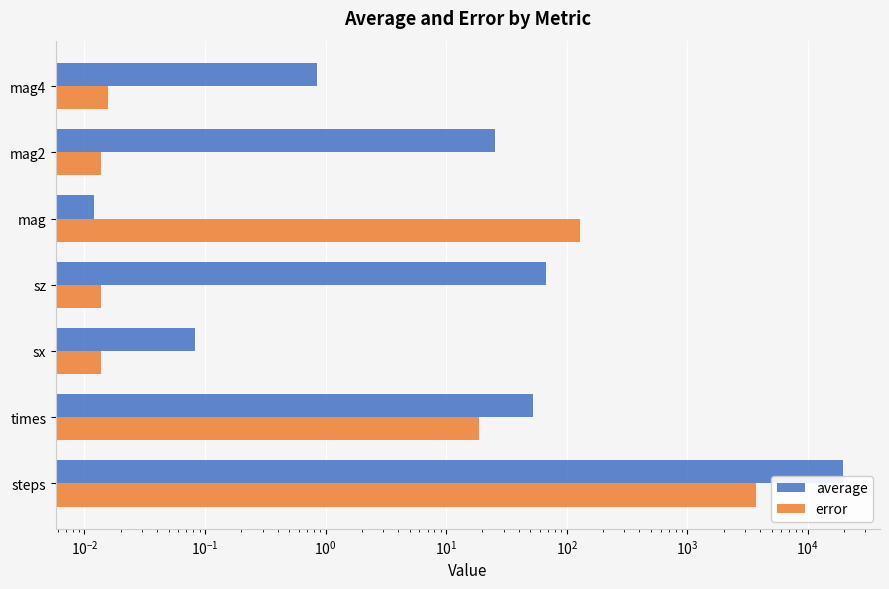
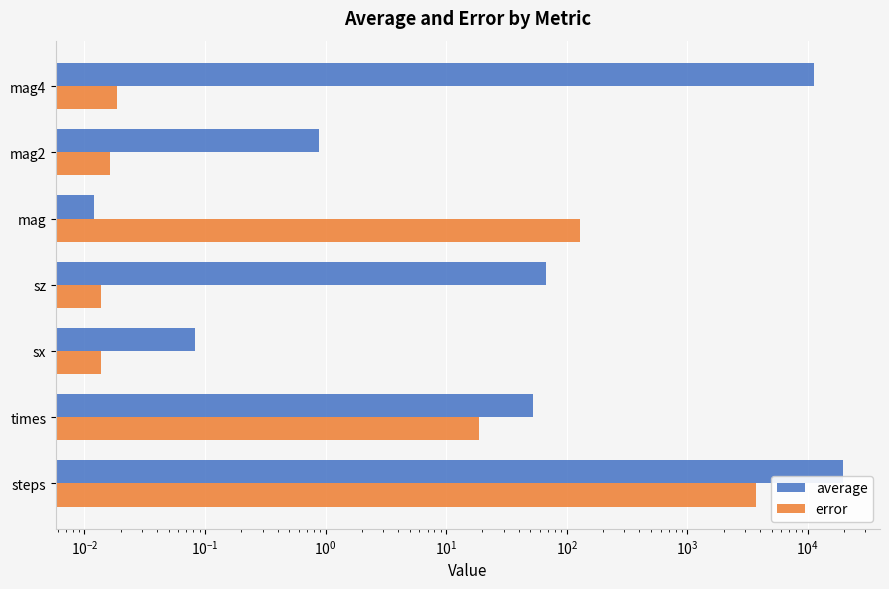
average, mag4: 0.8 -> 11000
error, mag4: 0.016 -> 0.019
average, mag2: 25 -> 0.9
error, mag2: 0.014 -> 0.016
